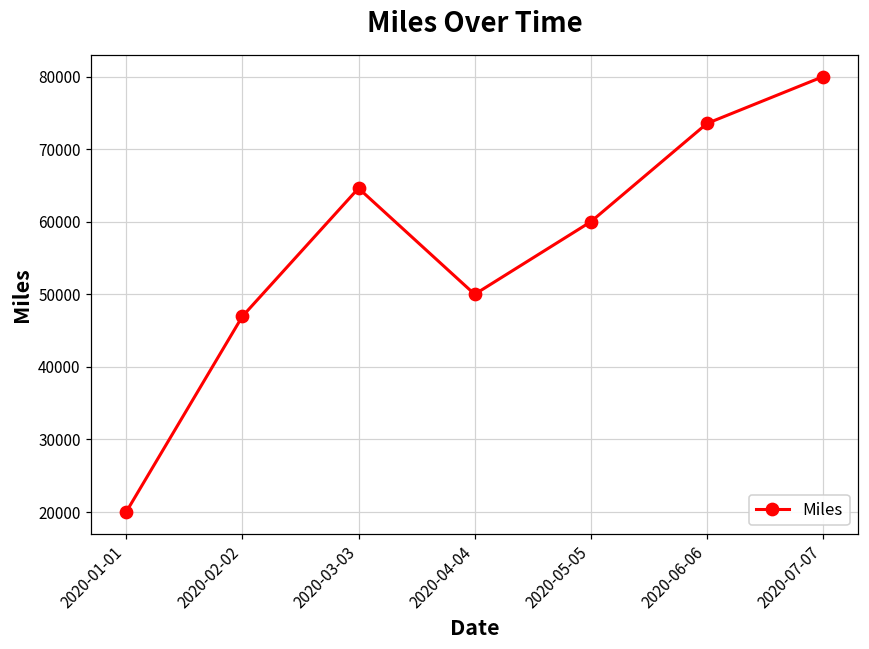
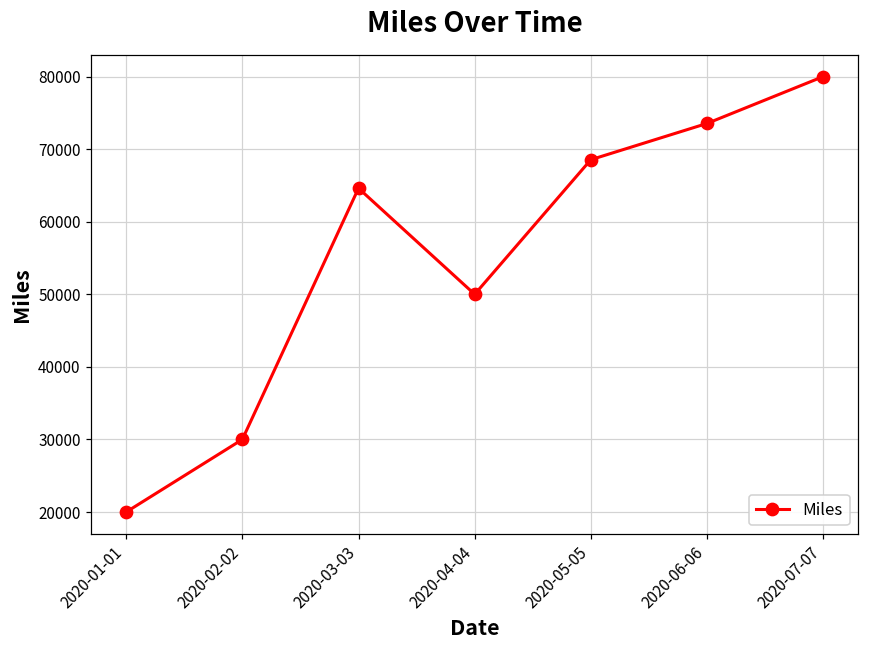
2020-02-02: 47000 -> 30000
2020-05-05: 60000 -> 69000
